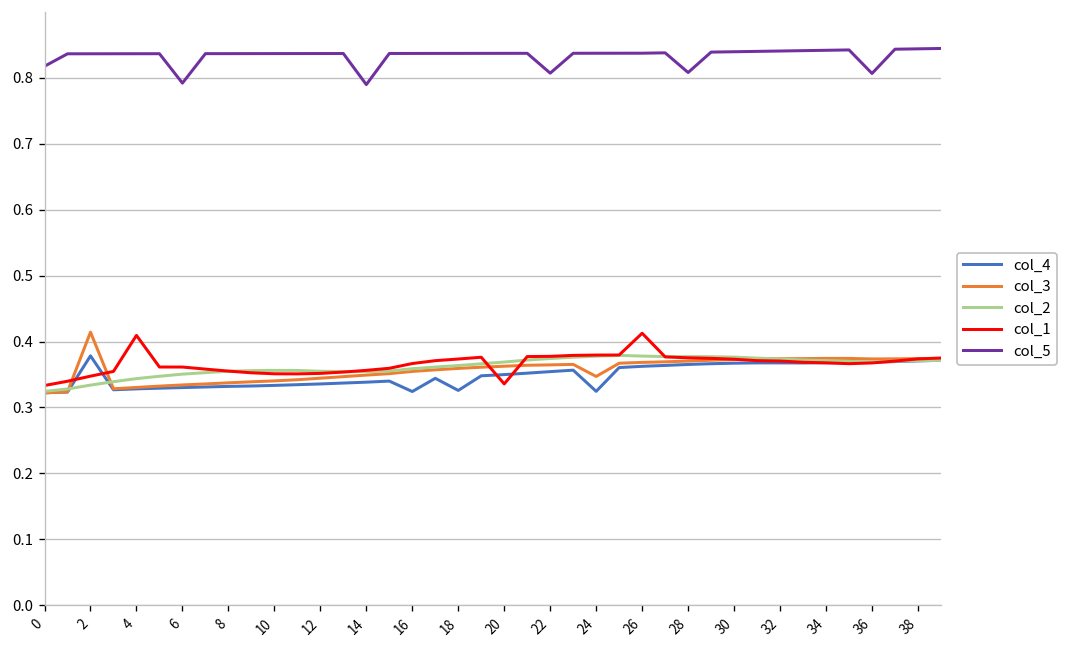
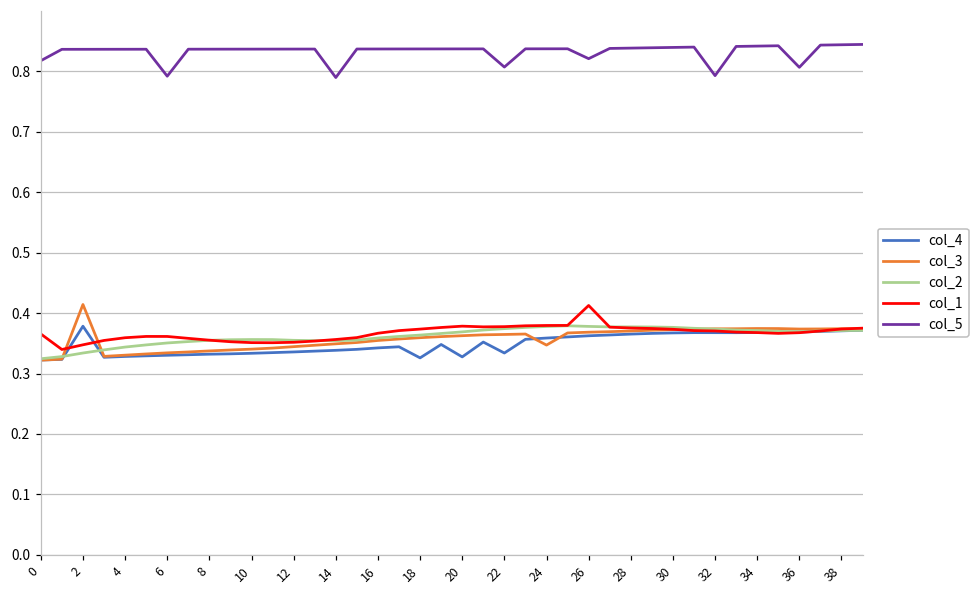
col_1, 0: 0.33 -> 0.37
col_1, 4: 0.41 -> 0.36
col_4, 16: 0.32 -> 0.34
col_4, 20: 0.35 -> 0.33
col_1, 20: 0.34 -> 0.38
col_4, 22: 0.35 -> 0.33
col_4, 24: 0.32 -> 0.36
col_5, 26: 0.84 -> 0.82
col_5, 28: 0.81 -> 0.84
col_5, 32: 0.84 -> 0.79
